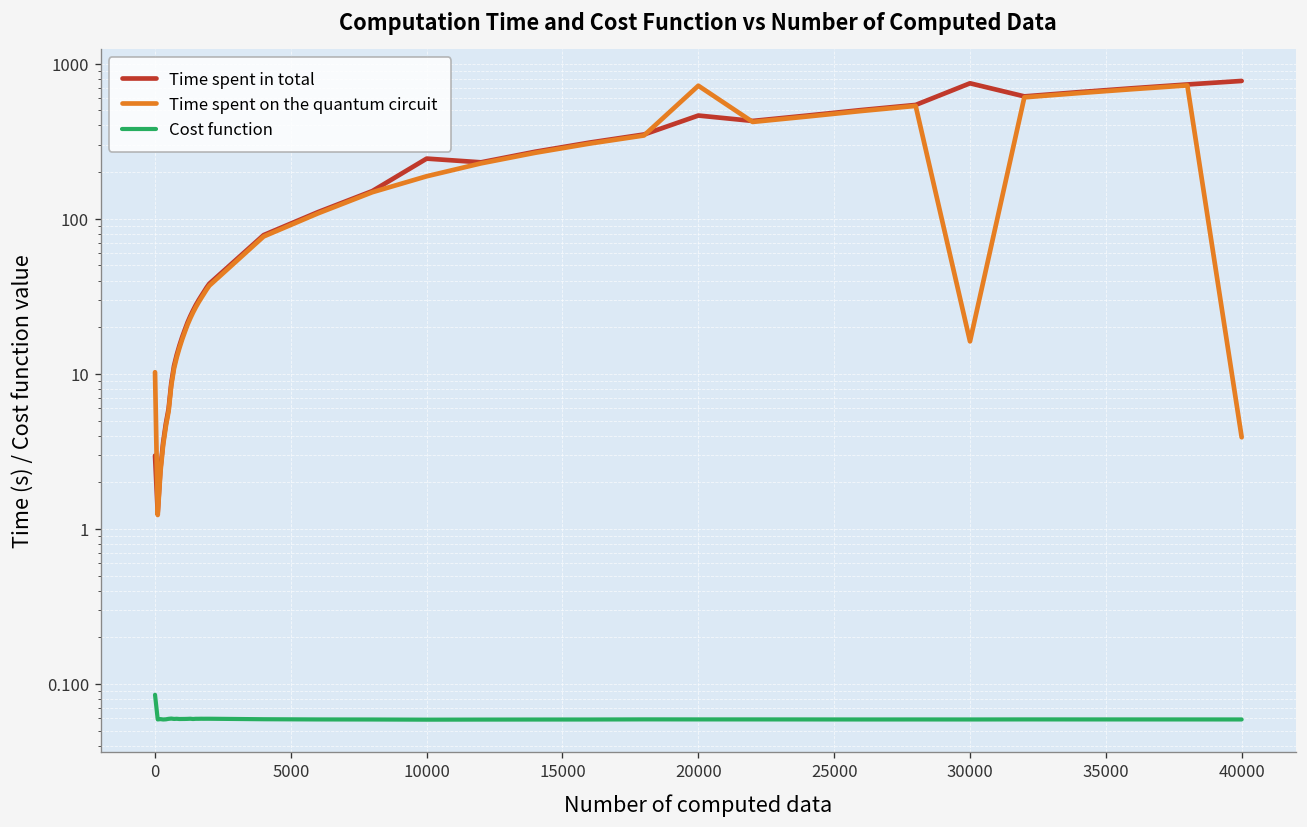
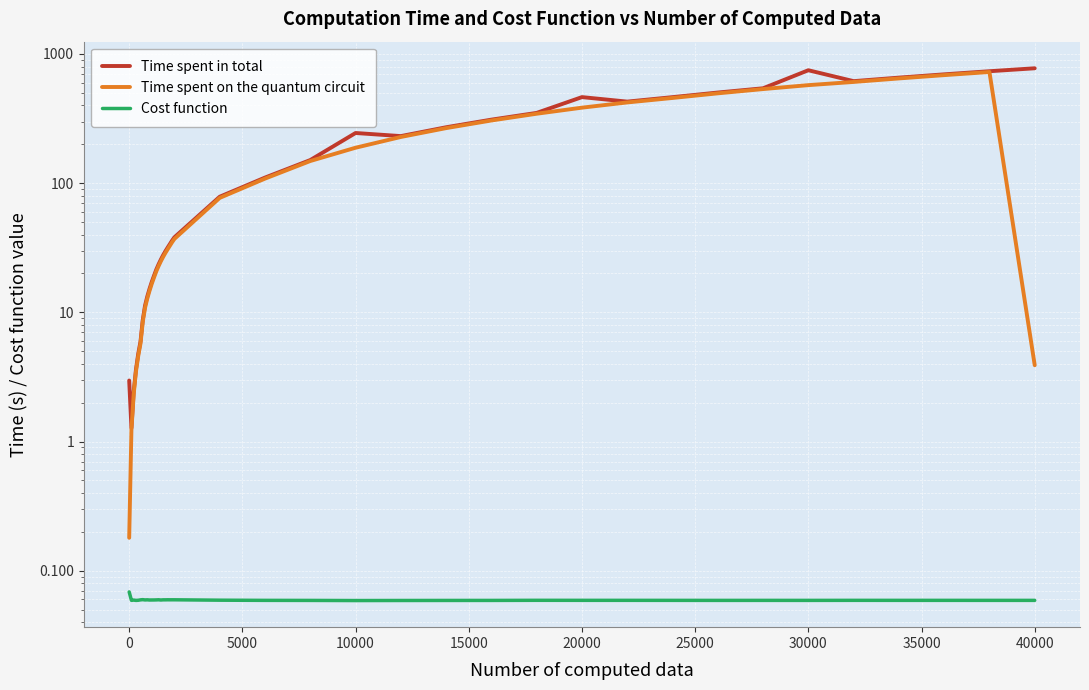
Time spent on the quantum circuit, 0: 10 -> 0.18
Cost function, 0: 0.09 -> 0.07
Time spent on the quantum circuit, 20000: 700 -> 380
Time spent on the quantum circuit, 30000: 16 -> 600
